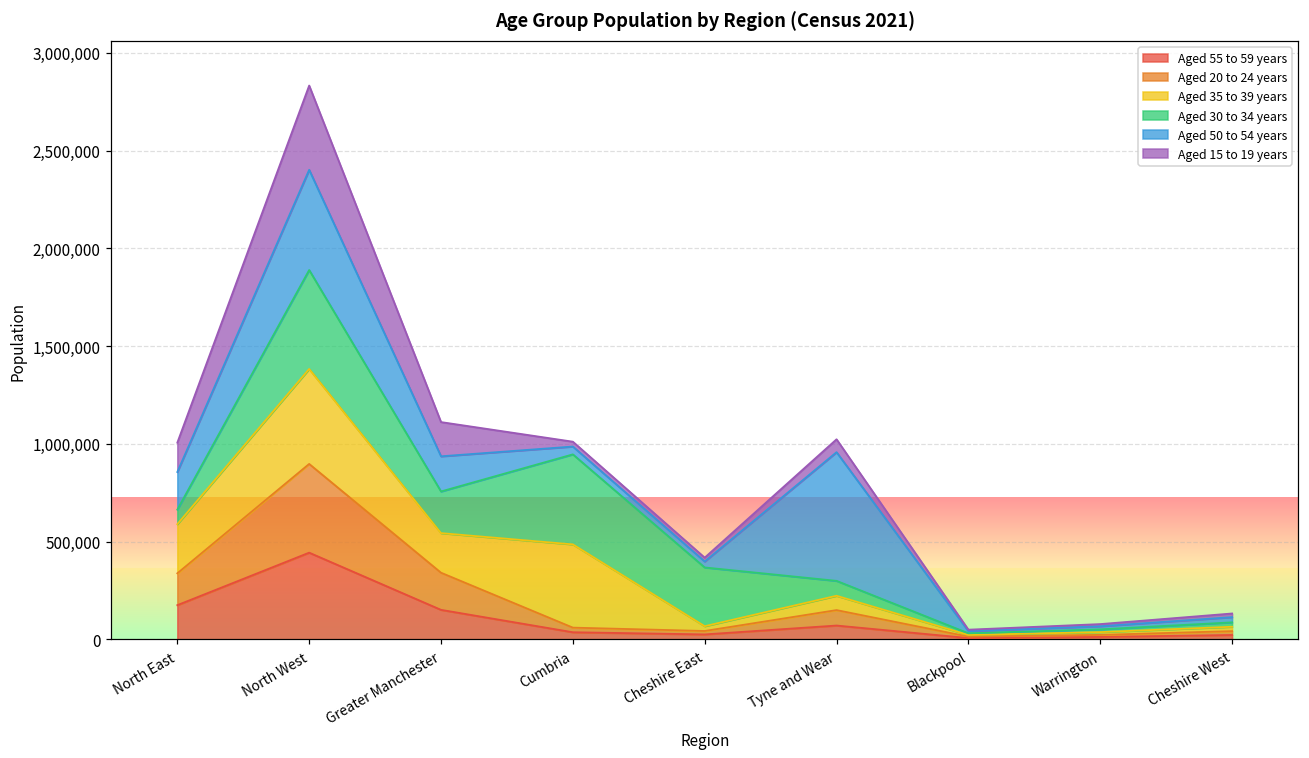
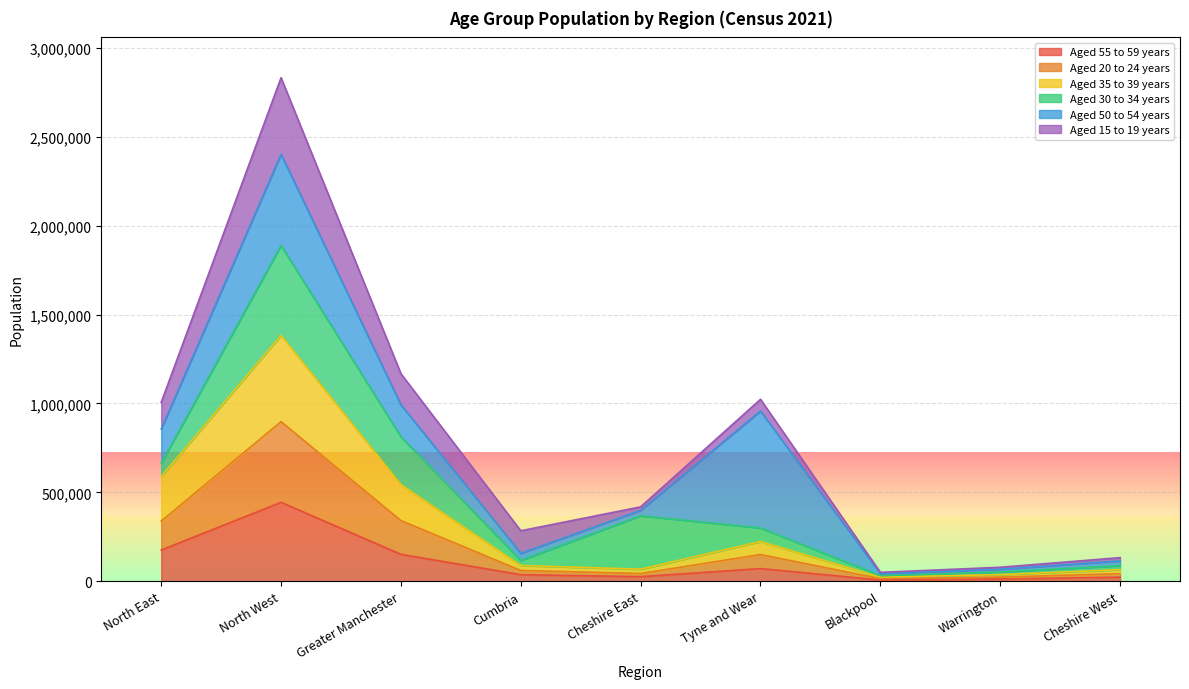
Aged 30 to 34 years, Greater Manchester: 210,000 -> 270,000
Aged 35 to 39 years, Cumbria: 430,000 -> 30,000
Aged 30 to 34 years, Cumbria: 460,000 -> 30,000
Aged 15 to 19 years, Cumbria: 20,000 -> 130,000
